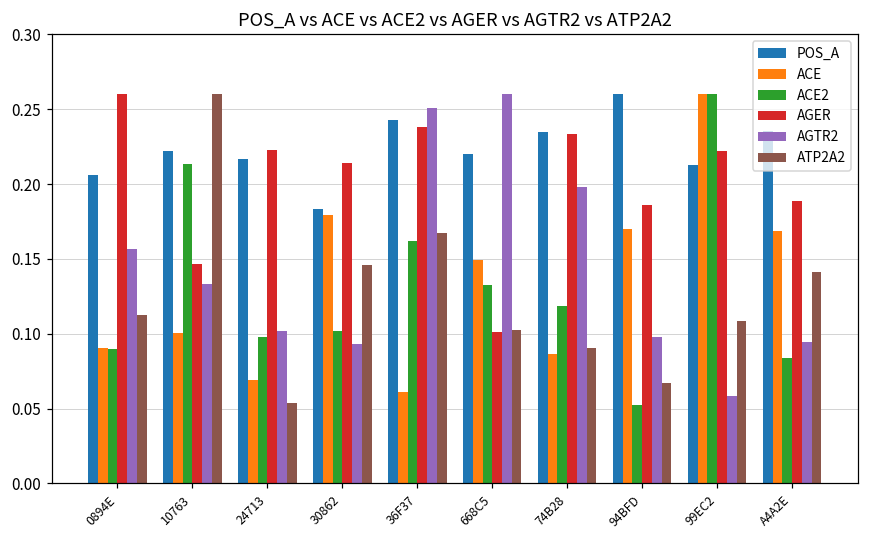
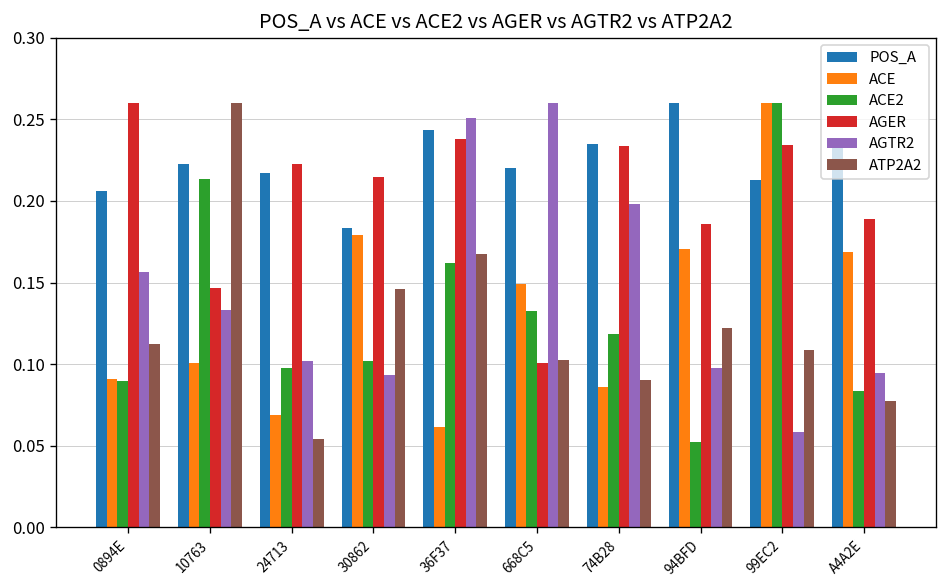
ATP2A2, 94BFD: 0.067 -> 0.122
AGER, 99EC2: 0.222 -> 0.234
ATP2A2, A4A2E: 0.142 -> 0.078
